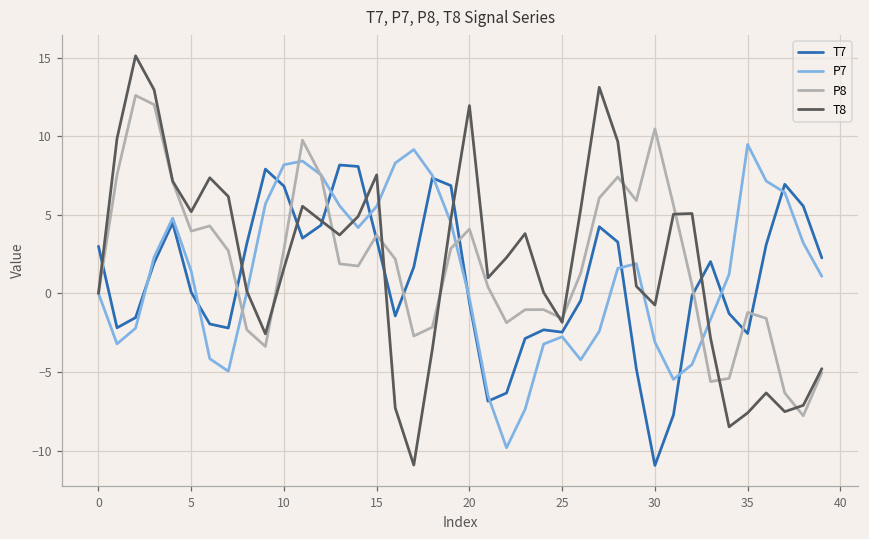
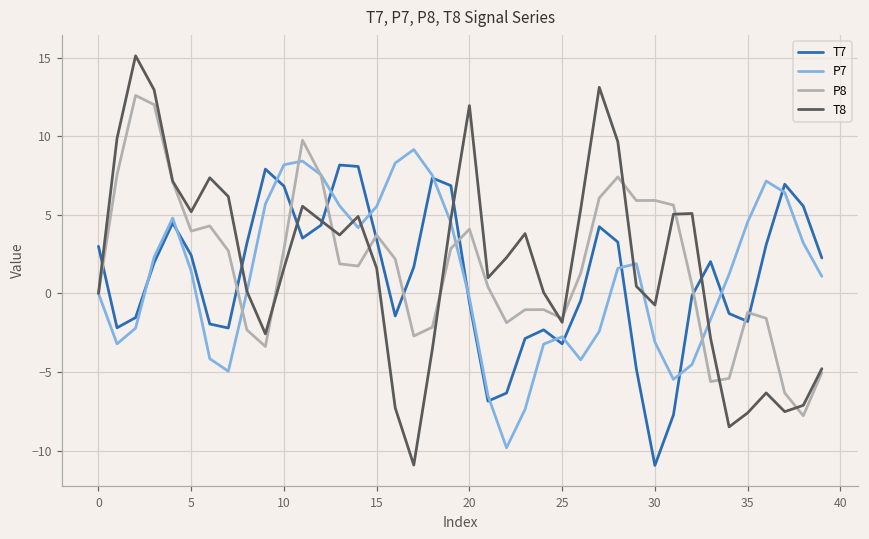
T7, 5: 0.1 -> 2.4
T8, 15: 7.5 -> 1.6
T7, 25: -2.5 -> -3.2
P8, 30: 10.5 -> 5.9
T7, 35: -2.6 -> -1.8
P7, 35: 9.5 -> 4.5
